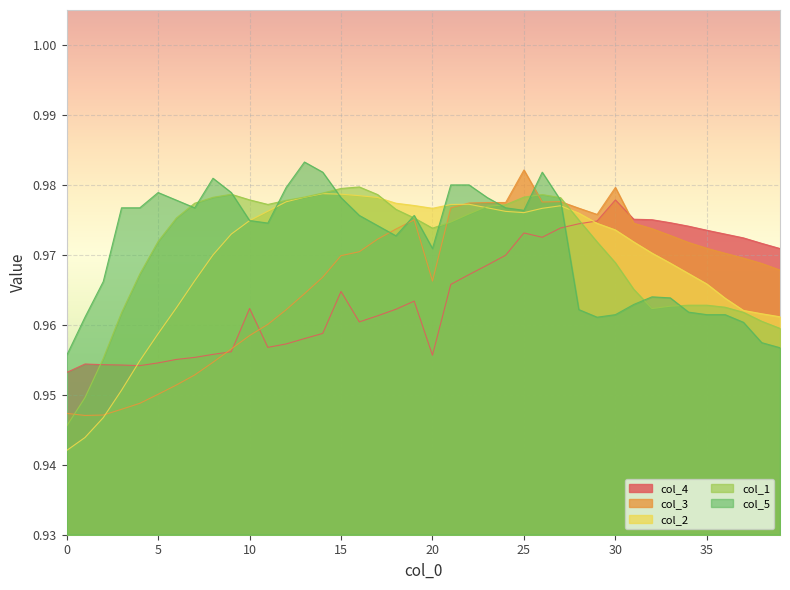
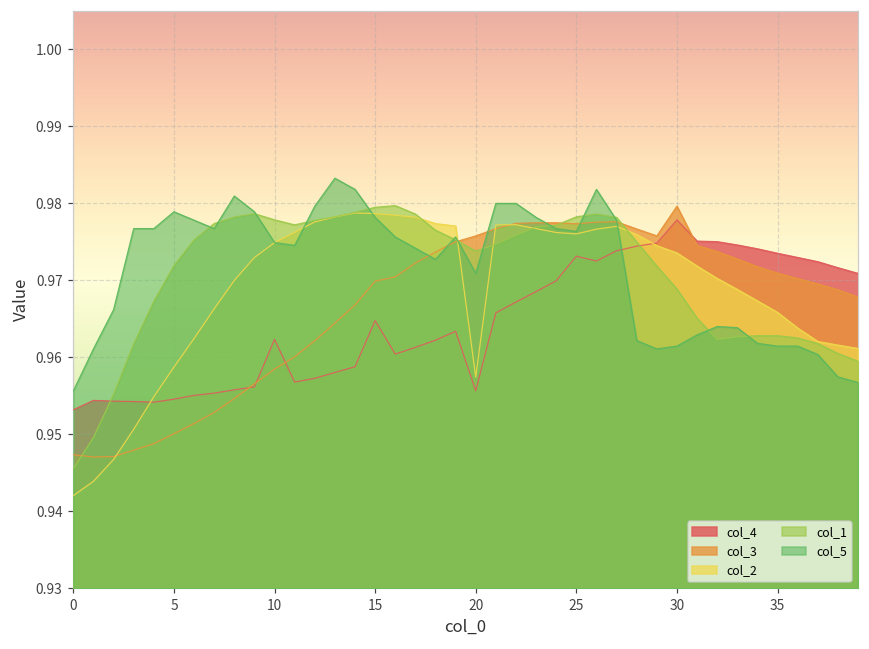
col_3, 20: 0.966 -> 0.976
col_2, 20: 0.977 -> 0.957
col_3, 25: 0.982 -> 0.977
